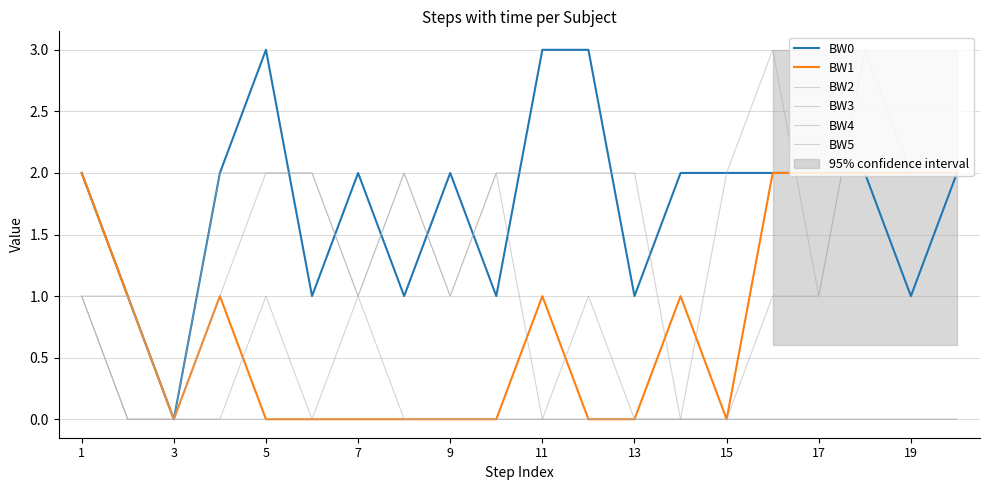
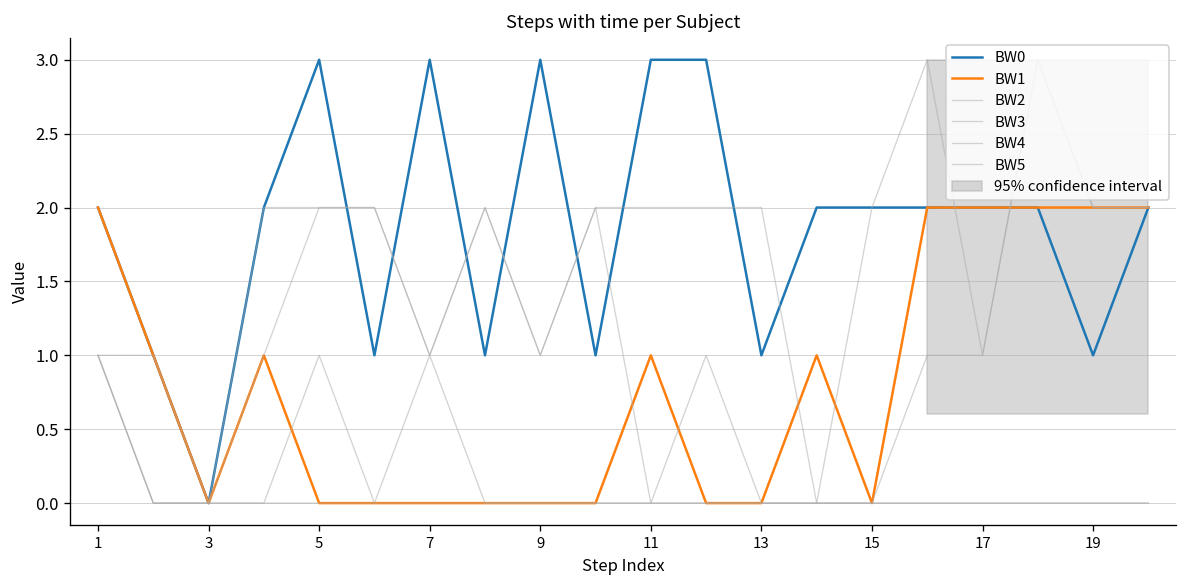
BW0, 7: 2 -> 3
BW0, 9: 2 -> 3
